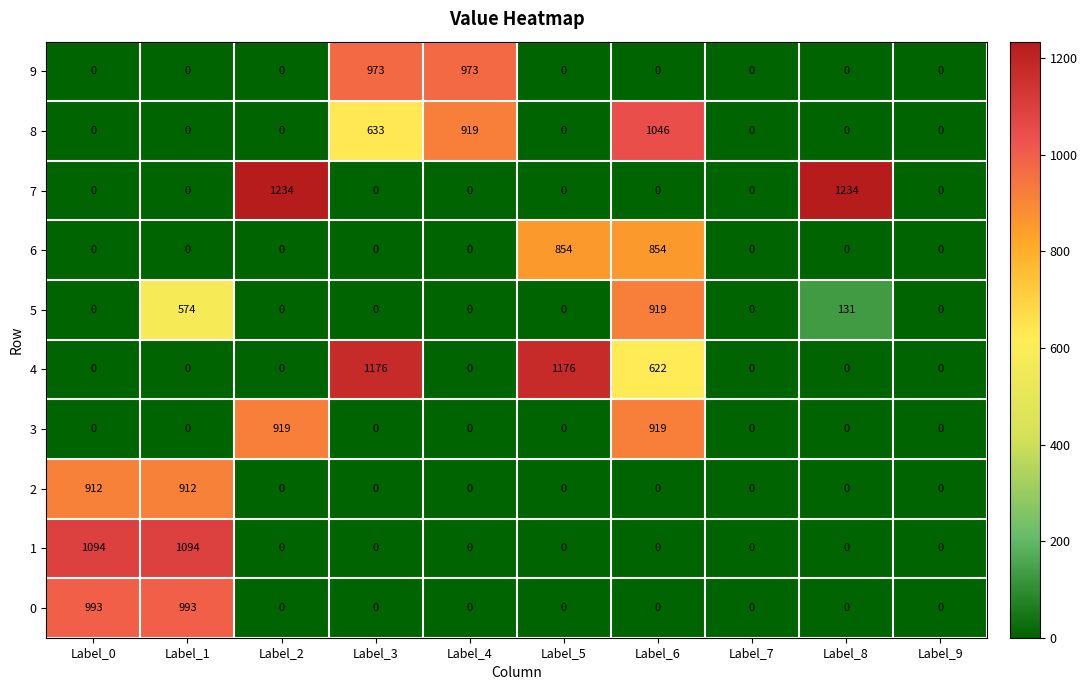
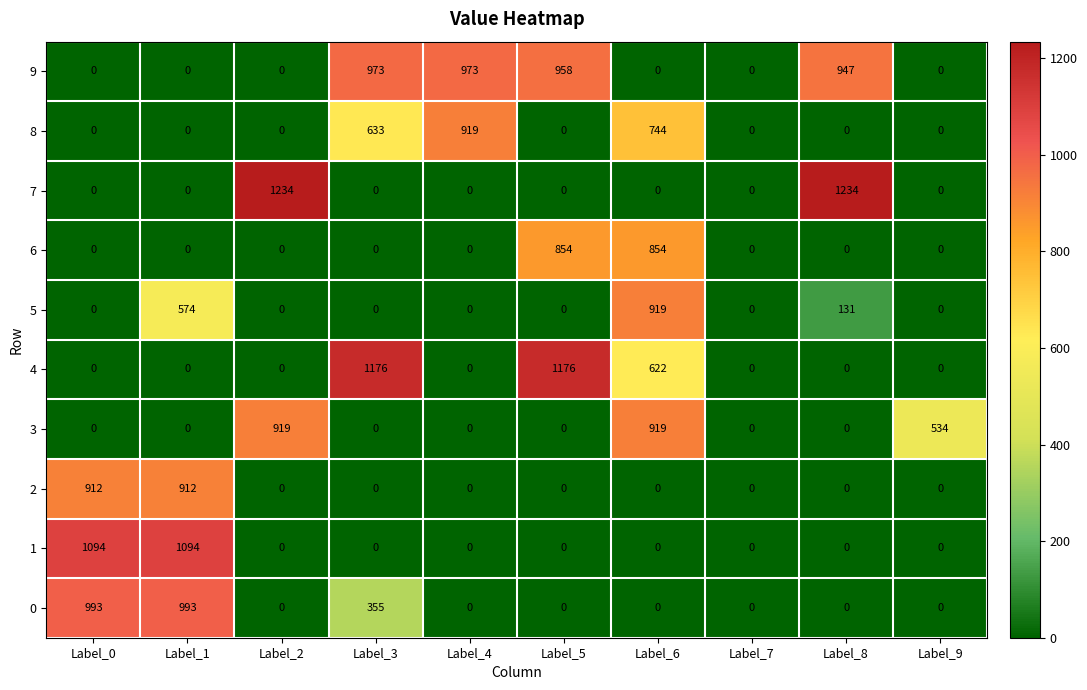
9, Label_5: 0 -> 958
9, Label_8: 0 -> 947
8, Label_6: 1046 -> 744
3, Label_9: 0 -> 534
0, Label_3: 0 -> 355
